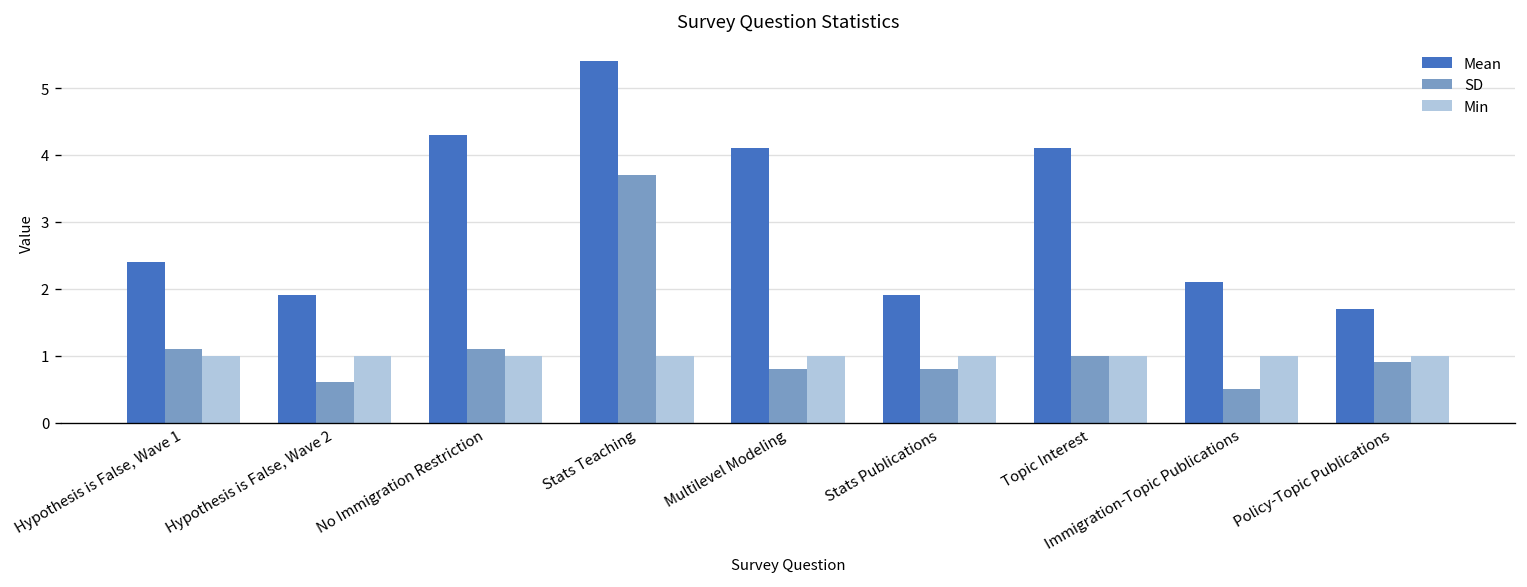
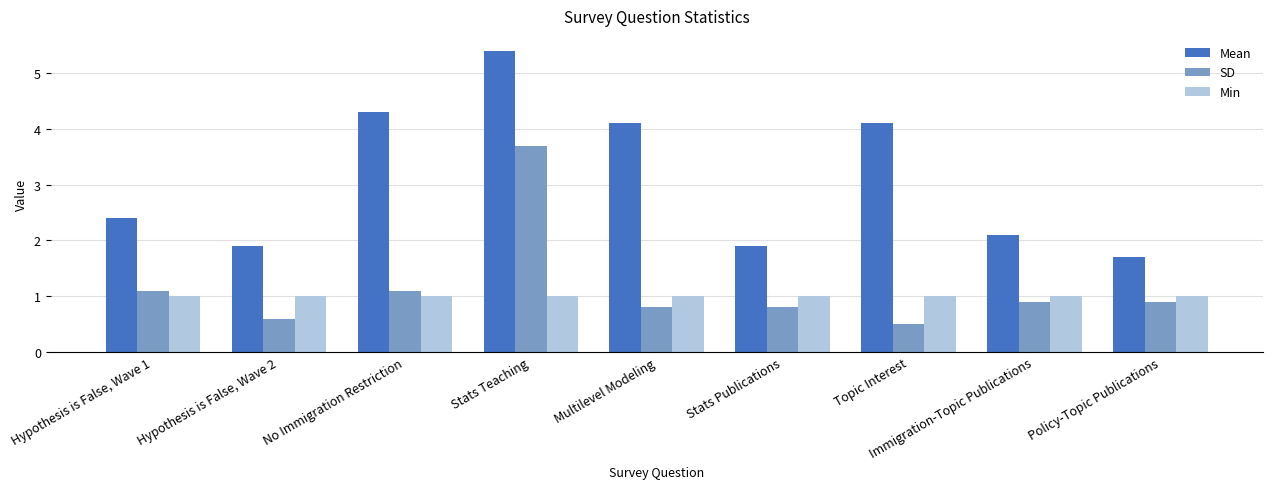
SD, Topic Interest: 1.0 -> 0.5
SD, Immigration-Topic Publications: 0.5 -> 0.9
